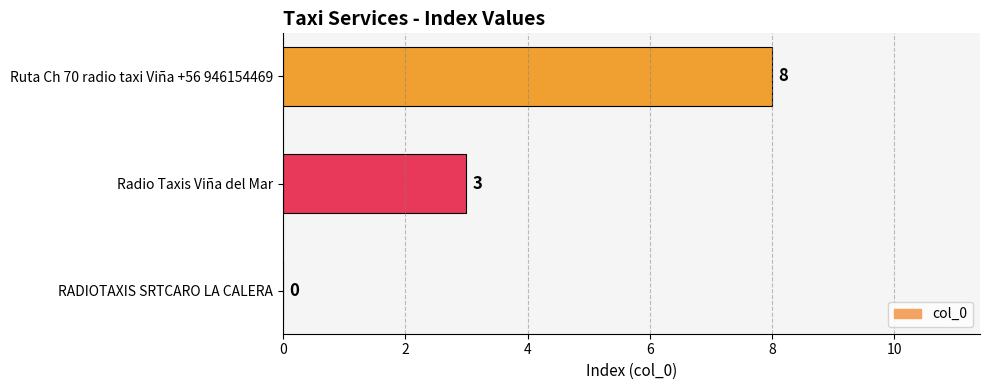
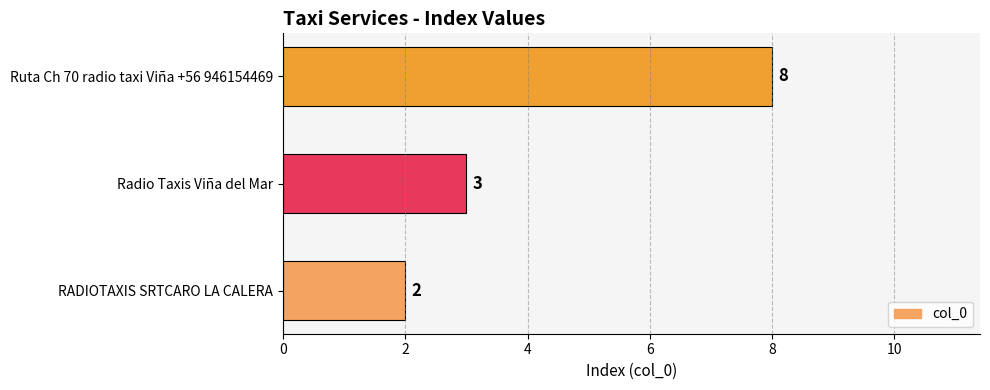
RADIOTAXIS SRTCARO LA CALERA: 0 -> 2
